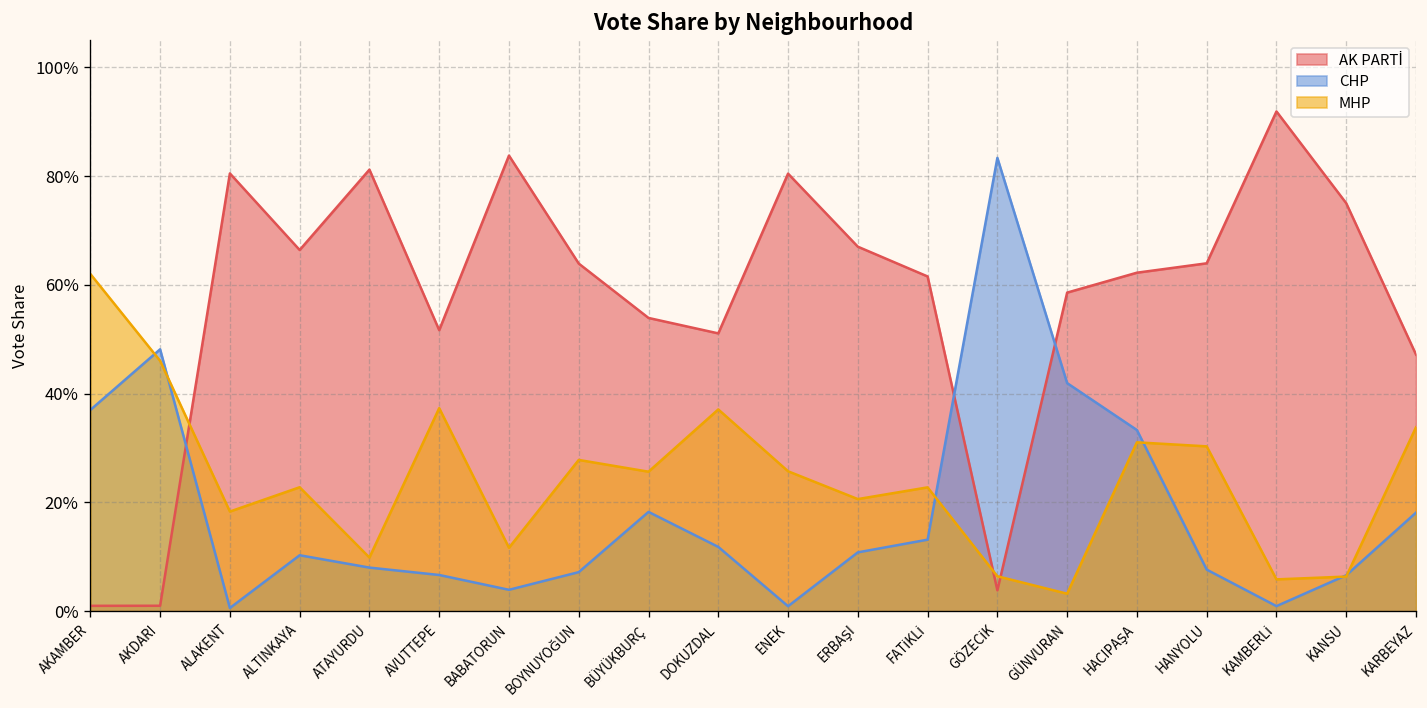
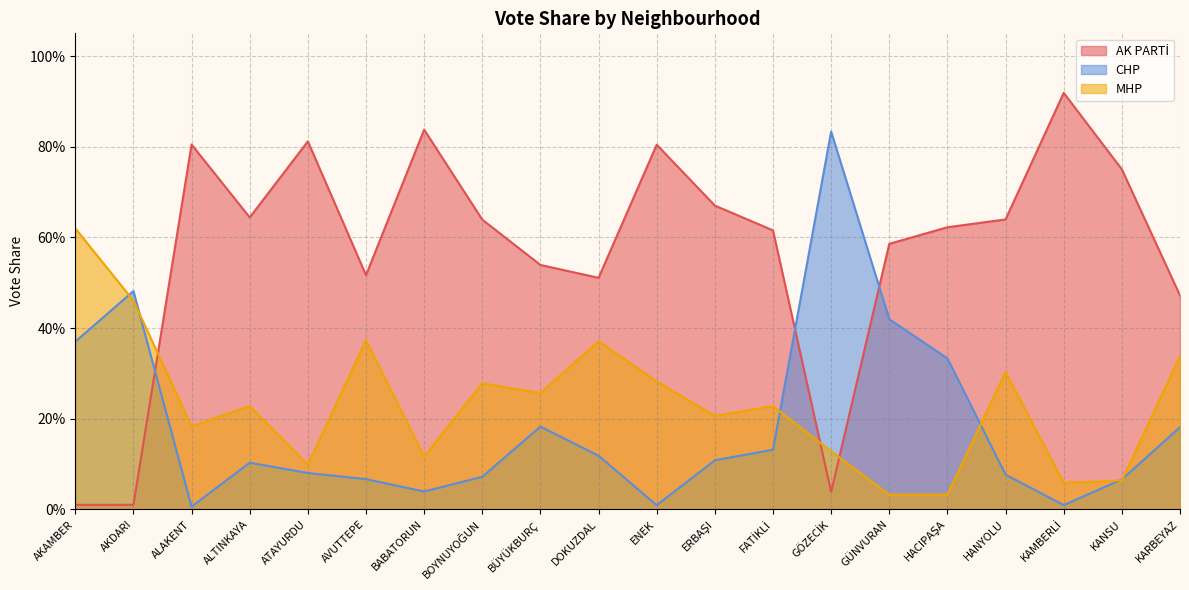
AK PARTİ, ALTINKAYA: 66% -> 64%
MHP, ENEK: 26% -> 28%
MHP, GÖZECİK: 6% -> 13%
MHP, HACIPAŞA: 31% -> 3%
